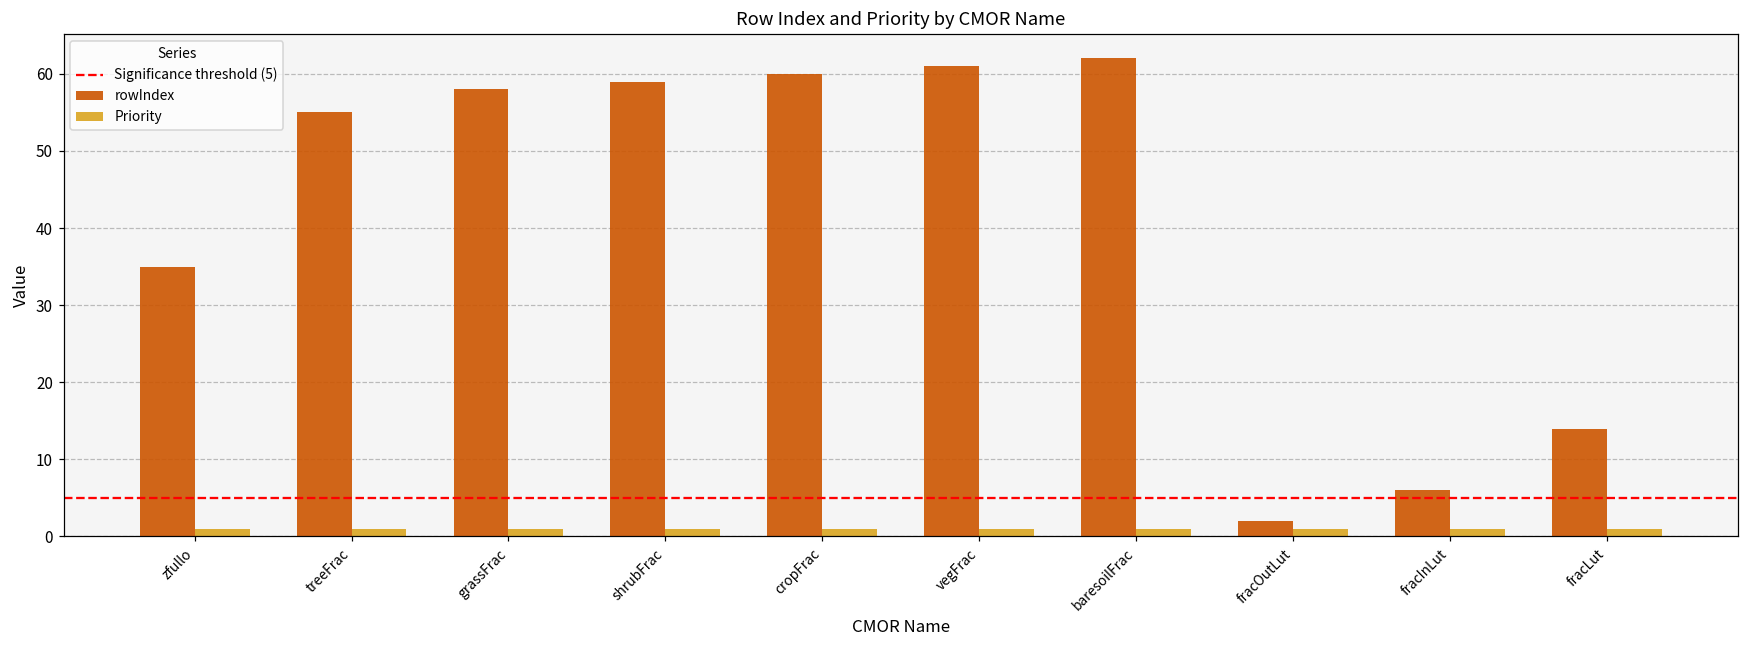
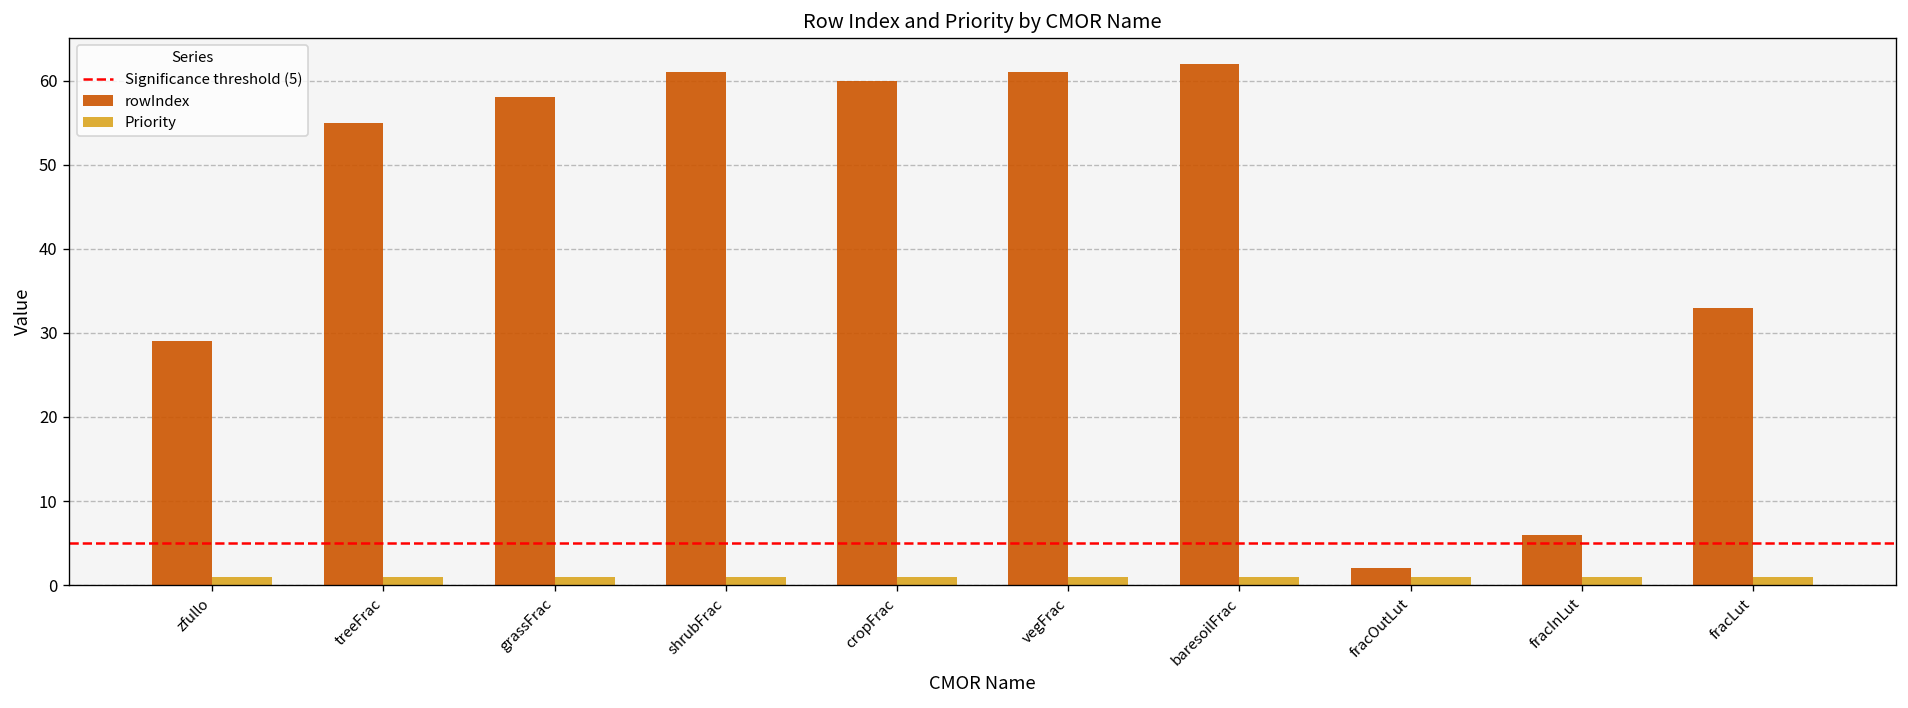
rowIndex, zfullo: 35 -> 29
rowIndex, shrubFrac: 59 -> 61
rowIndex, fracLut: 14 -> 33
